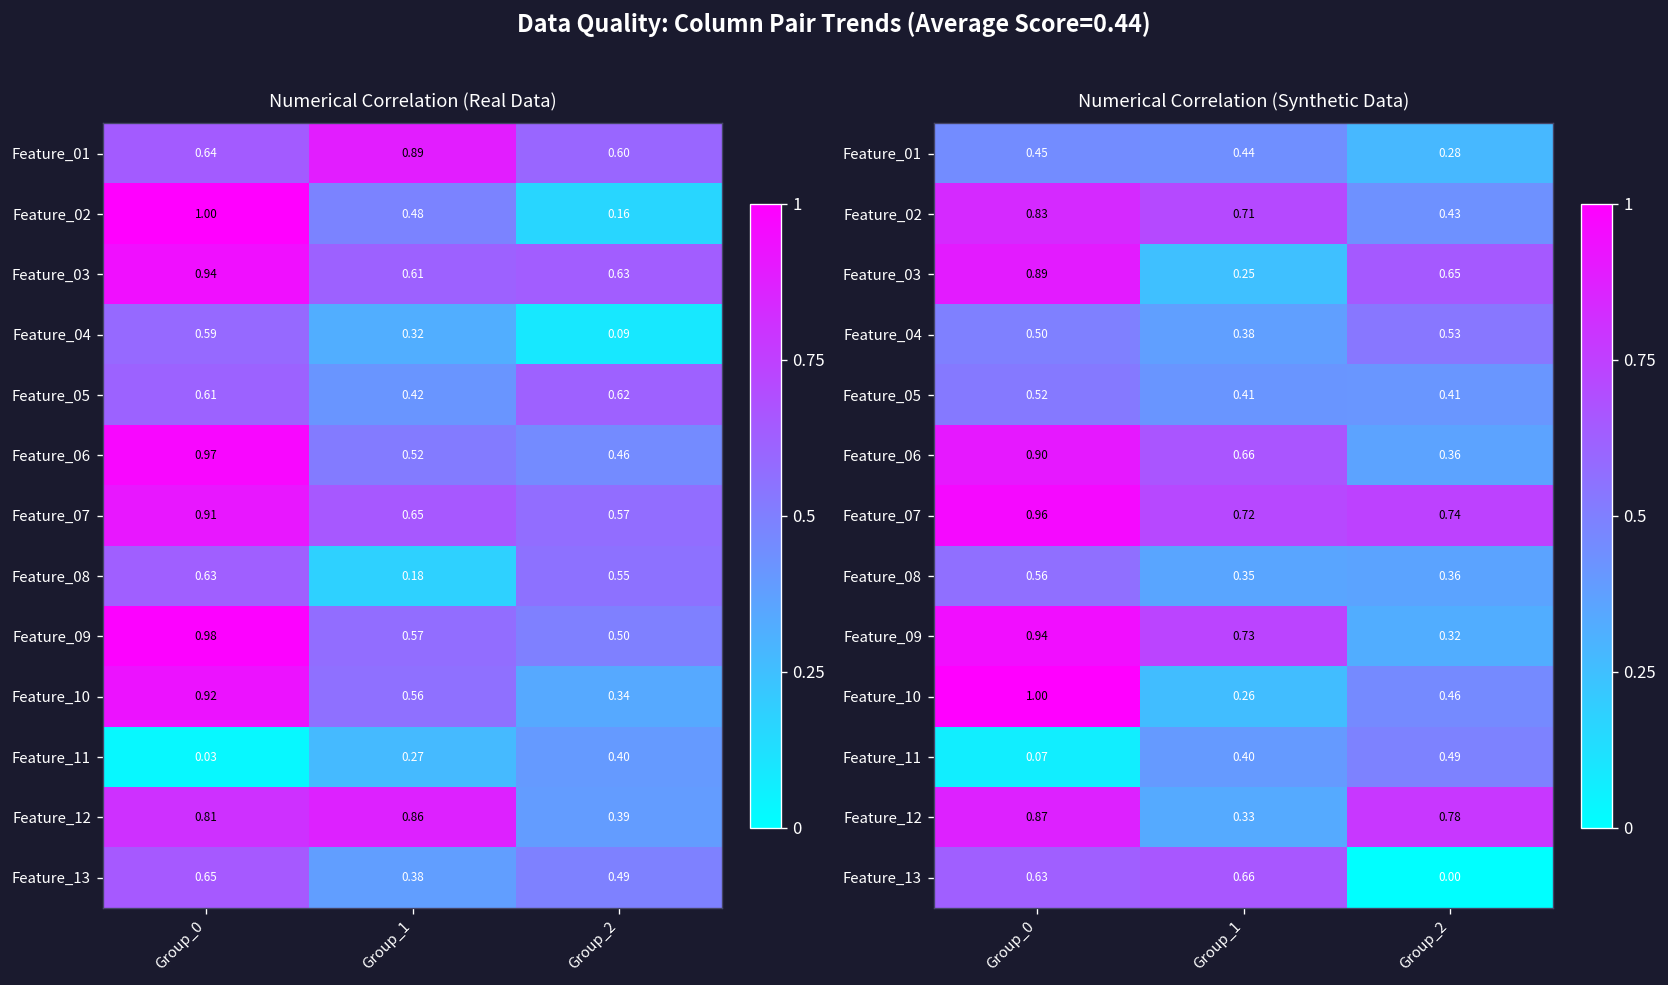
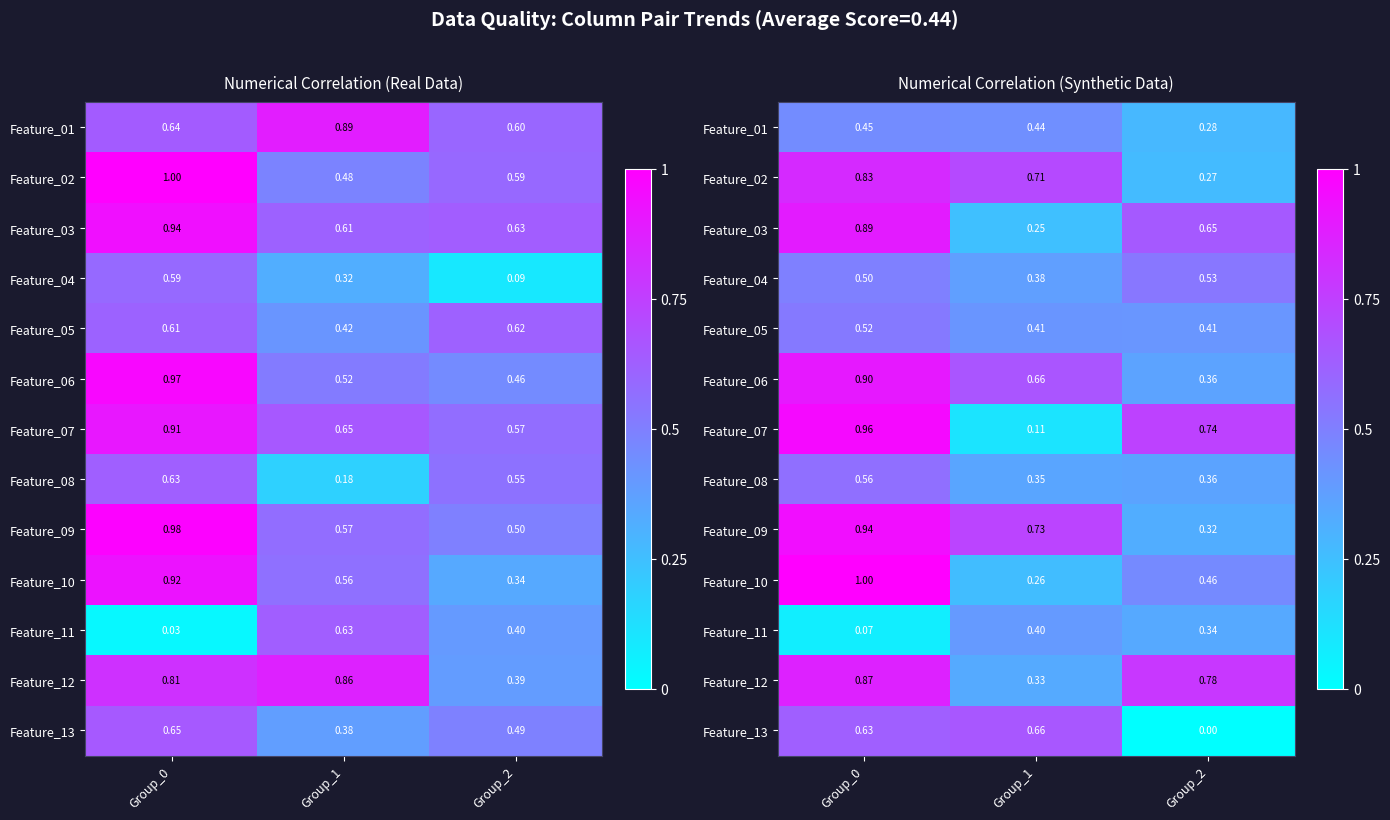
Numerical Correlation (Real Data), Feature_02, Group_2: 0.16 -> 0.59
Numerical Correlation (Real Data), Feature_11, Group_1: 0.27 -> 0.63
Numerical Correlation (Synthetic Data), Feature_02, Group_2: 0.43 -> 0.27
Numerical Correlation (Synthetic Data), Feature_07, Group_1: 0.72 -> 0.11
Numerical Correlation (Synthetic Data), Feature_11, Group_2: 0.49 -> 0.34
